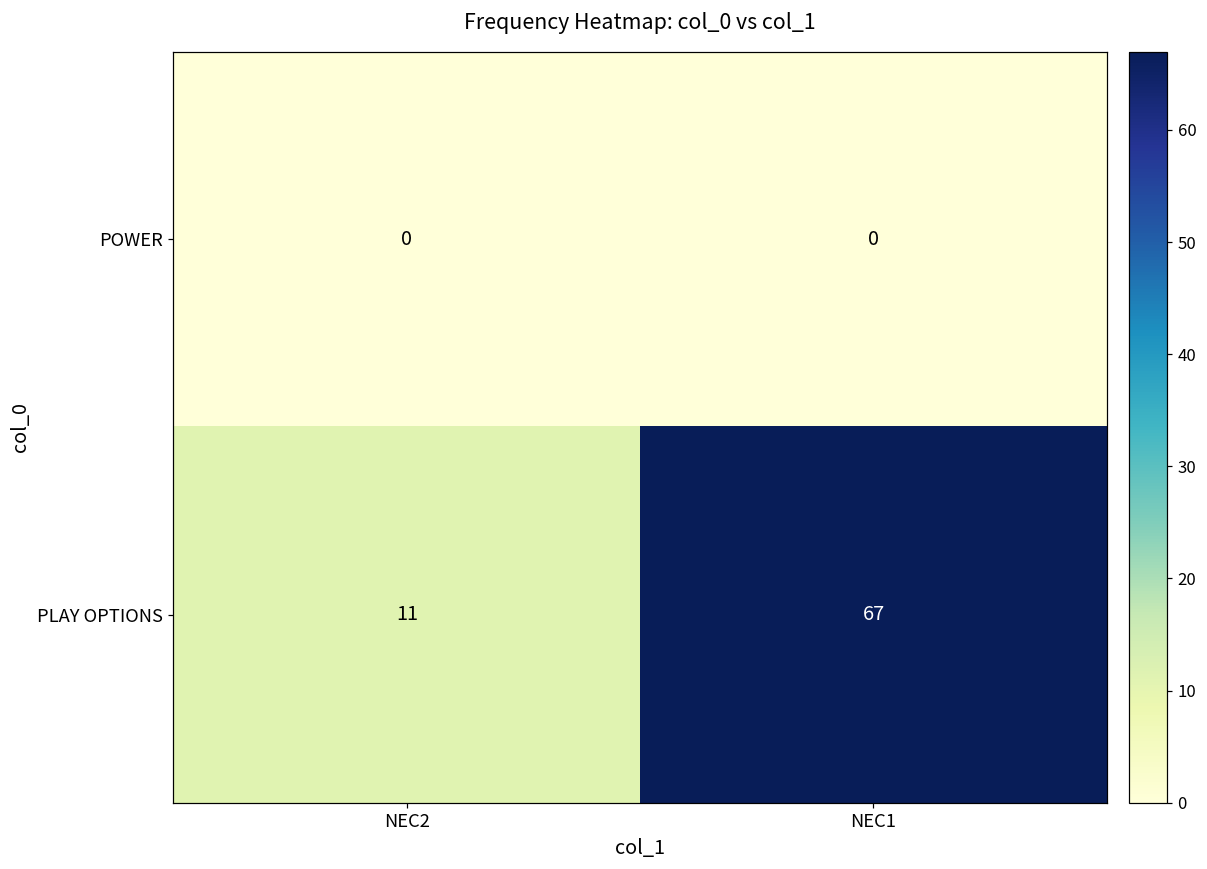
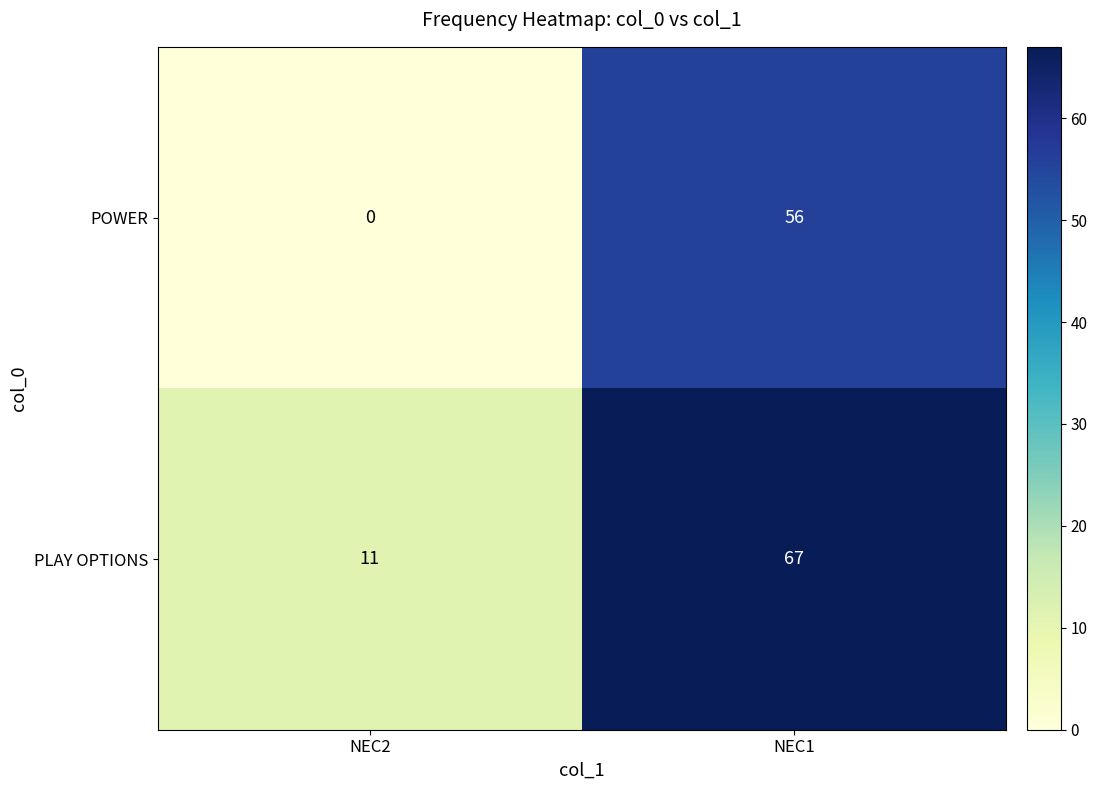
POWER, NEC1: 0 -> 56
